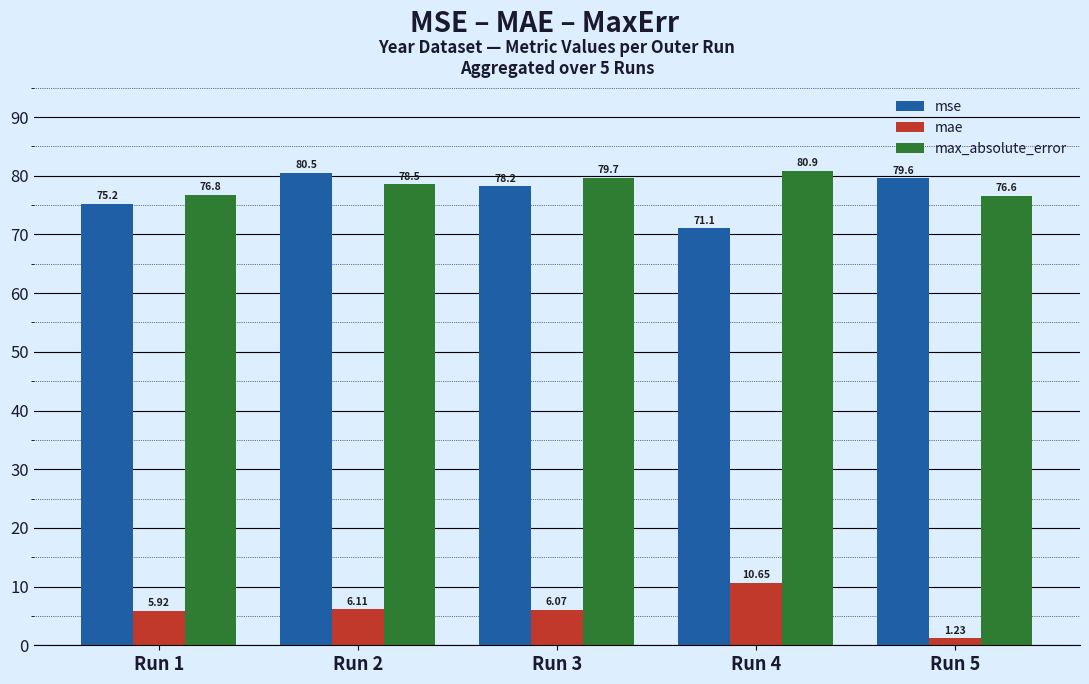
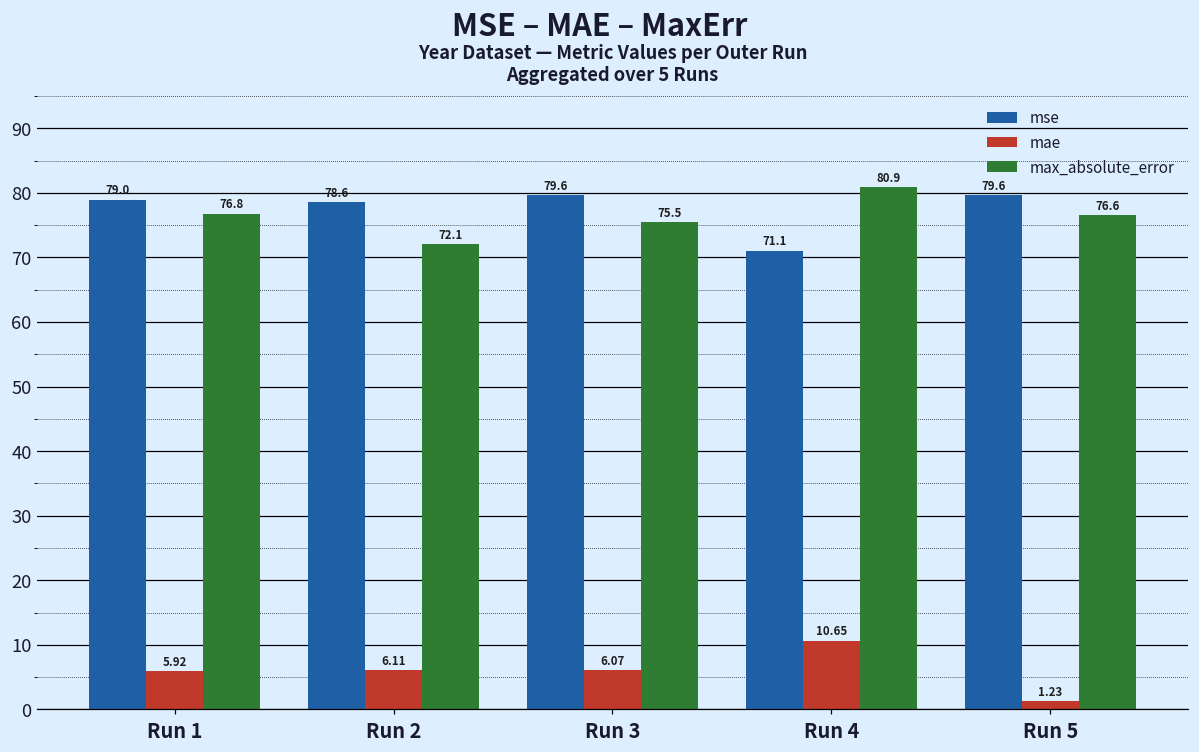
mse, Run 1: 75.2 -> 79.0
mse, Run 2: 80.5 -> 78.6
max_absolute_error, Run 2: 78.5 -> 72.1
mse, Run 3: 78.2 -> 79.6
max_absolute_error, Run 3: 79.7 -> 75.5
